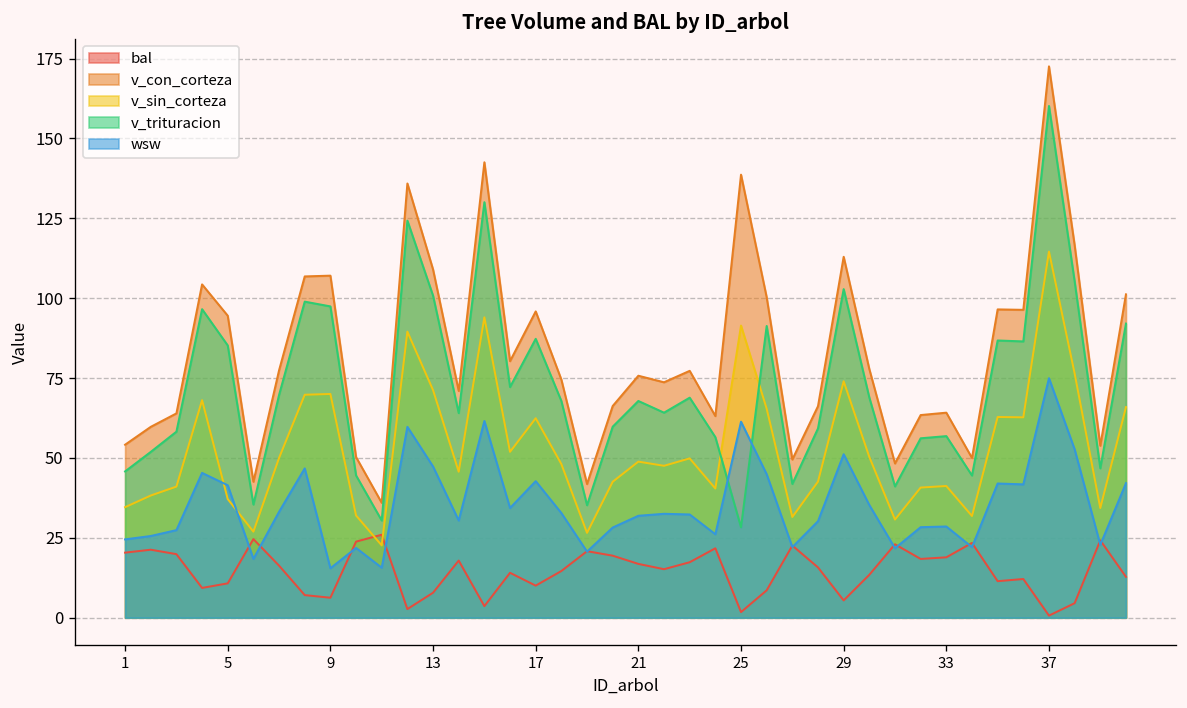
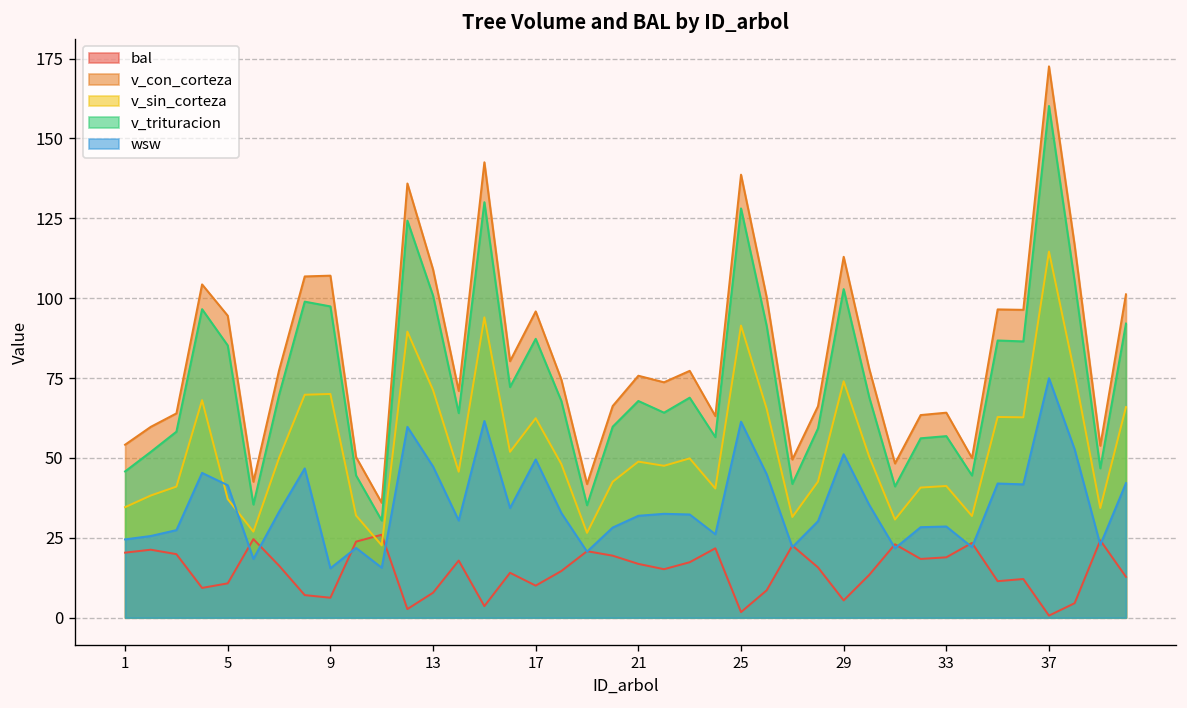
wsw, 17: 43 -> 50
v_trituracion, 25: 28 -> 128
